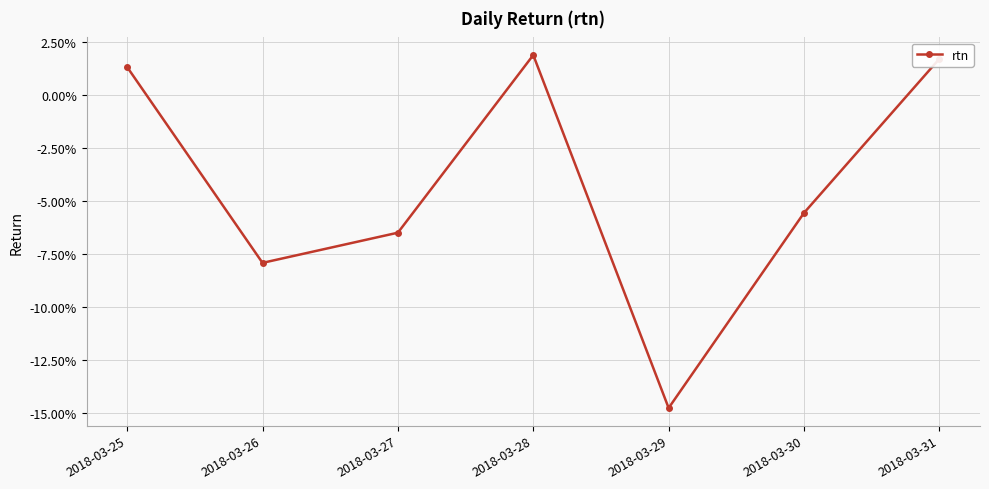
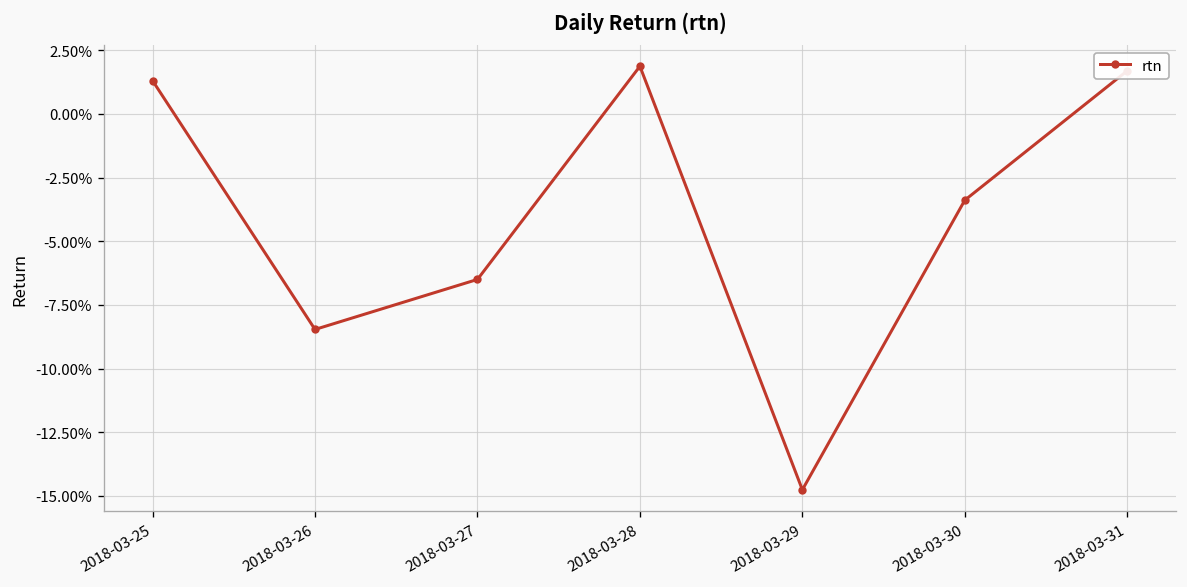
2018-03-26: -7.9% -> -8.5%
2018-03-30: -5.6% -> -3.4%
